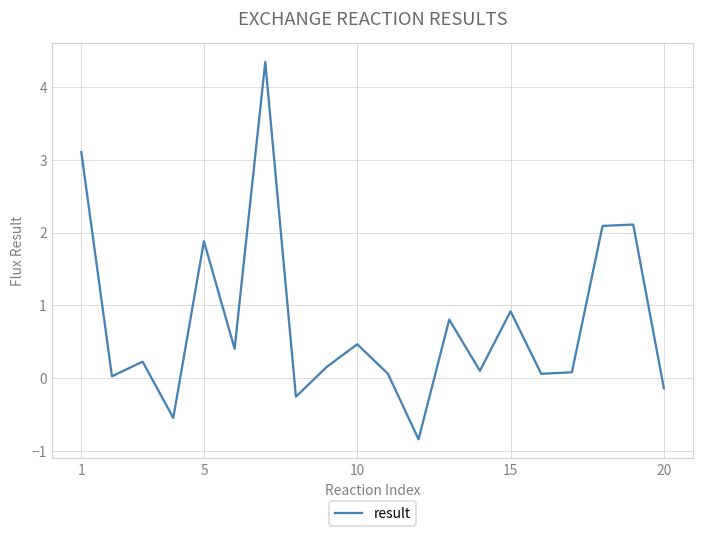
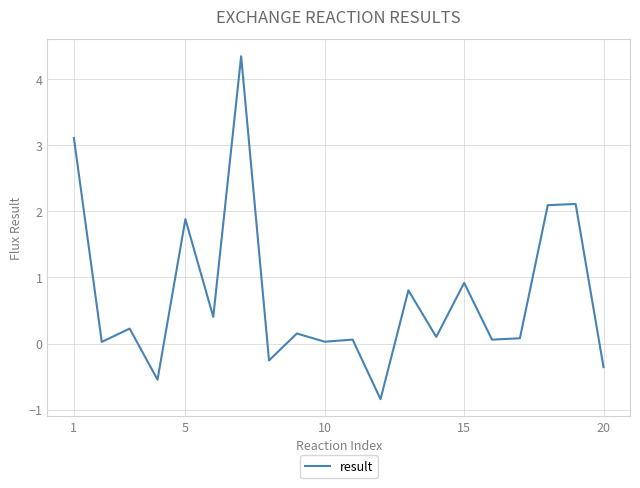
10: 0.5 -> 0.0
20: -0.1 -> -0.4
